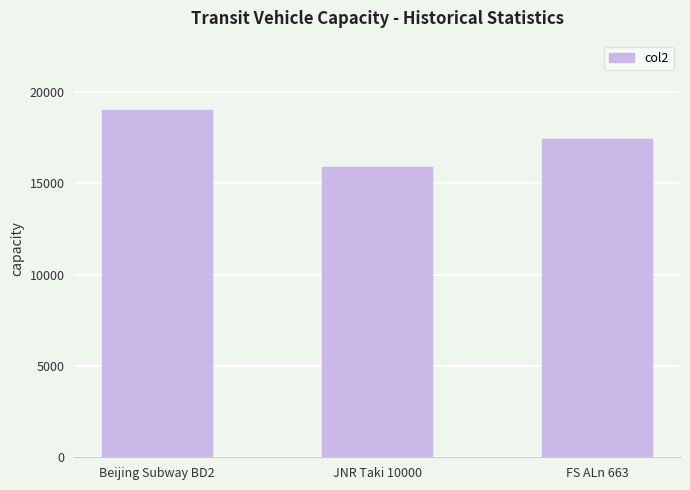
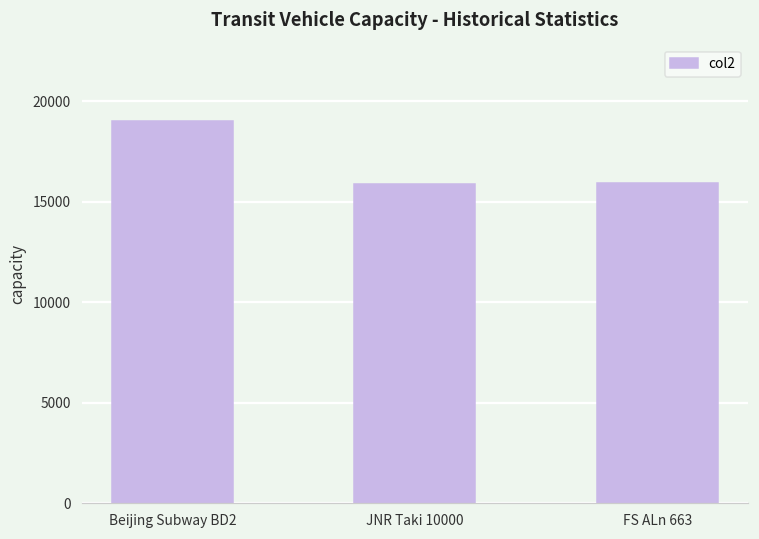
FS ALn 663: 17400 -> 15900
